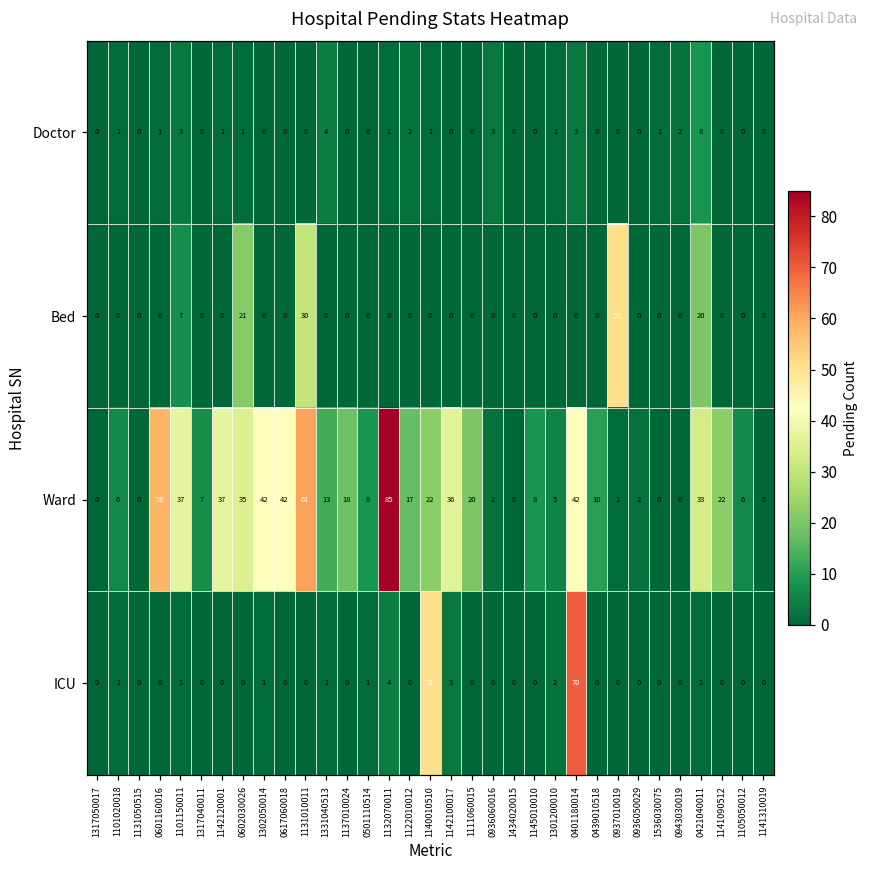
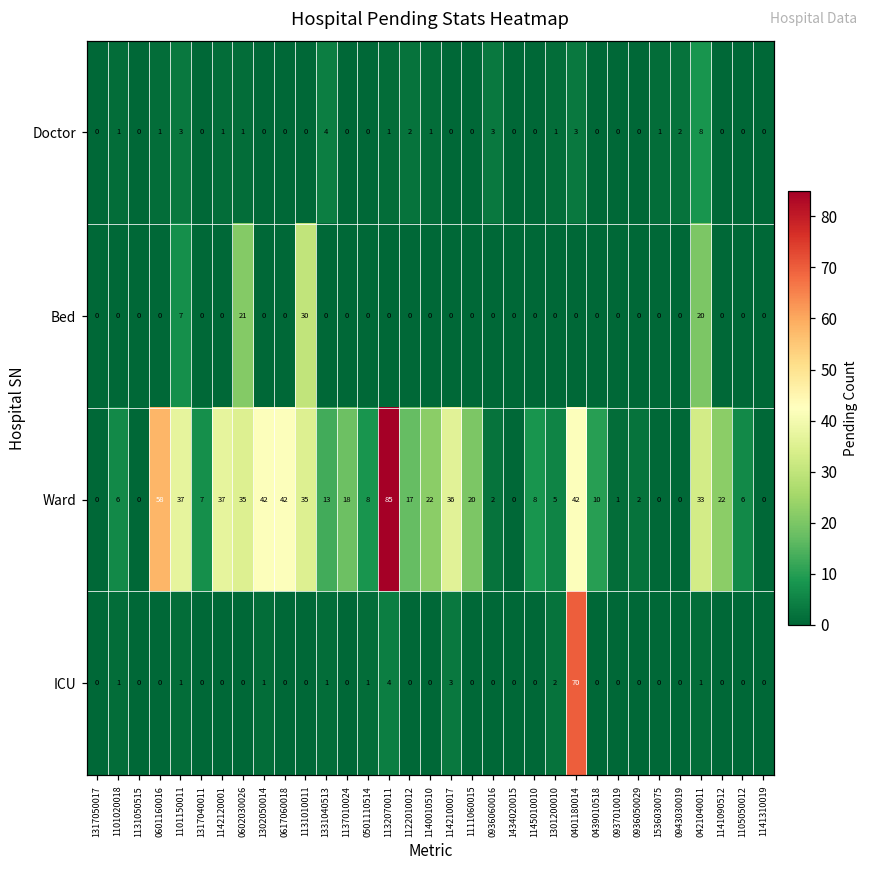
Bed, 0937010019: 51 -> 0
Ward, 1131010011: 61 -> 35
ICU, 1140010510: 51 -> 0
